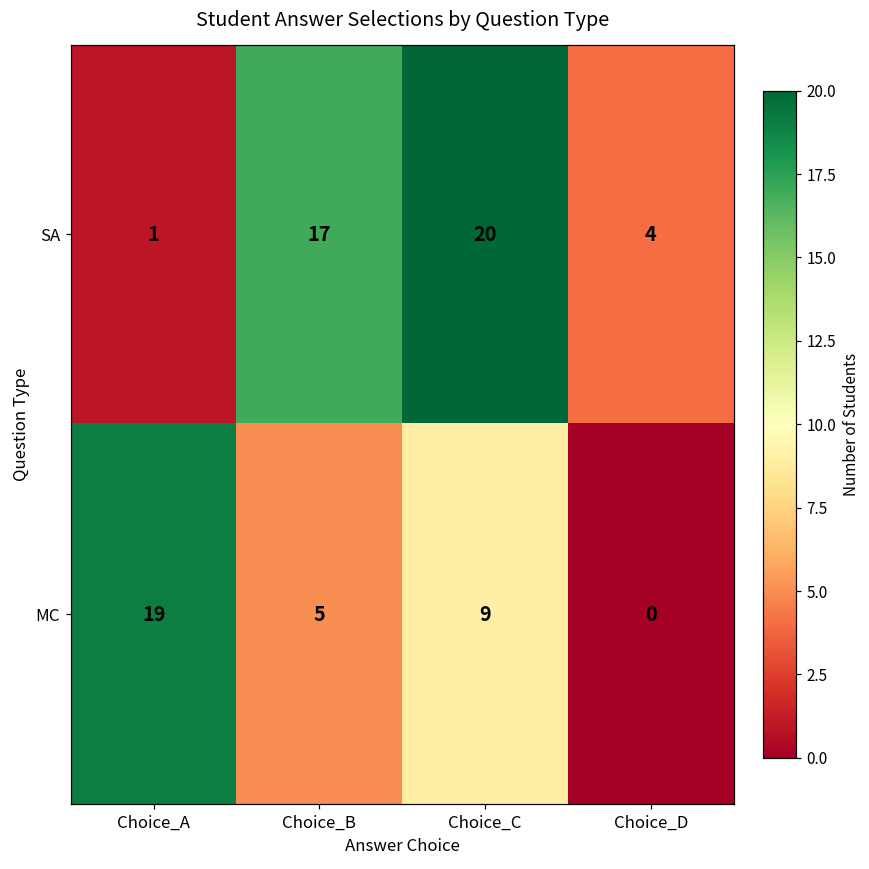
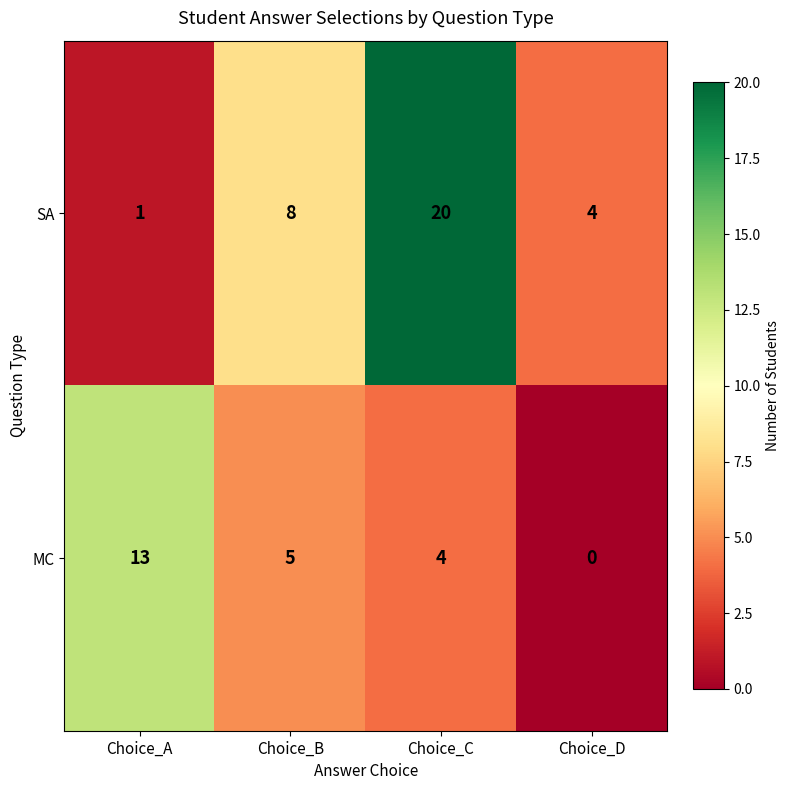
SA, Choice_B: 17 -> 8
MC, Choice_A: 19 -> 13
MC, Choice_C: 9 -> 4
